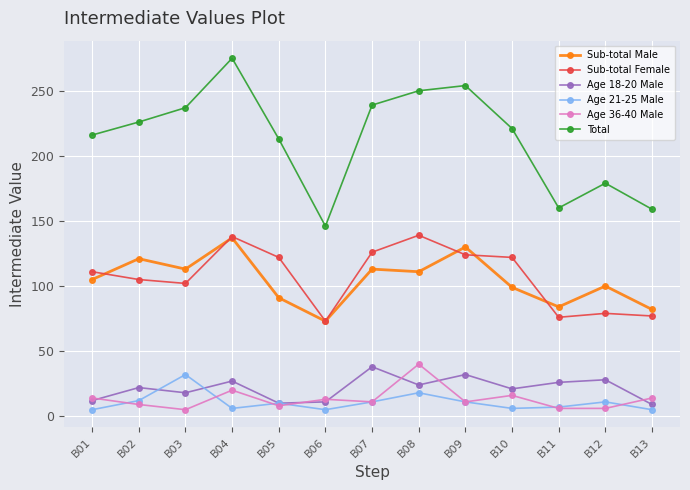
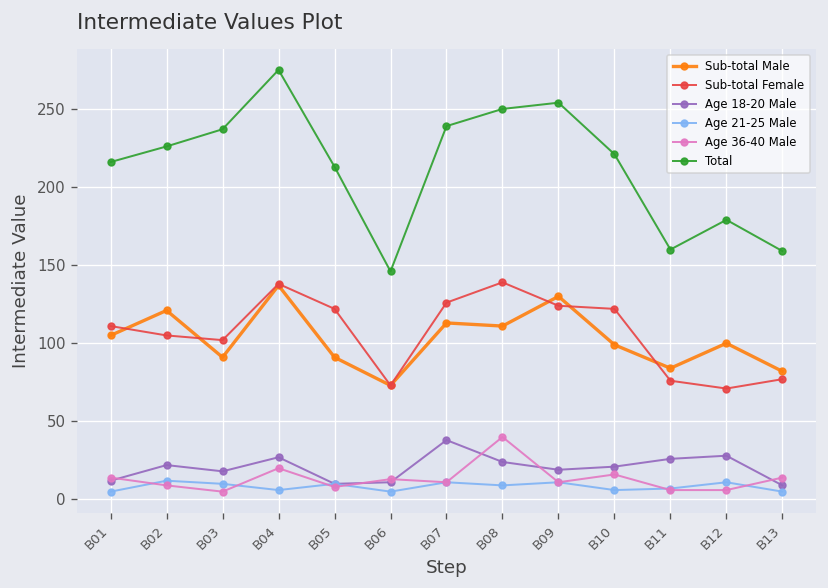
Sub-total Male, B03: 113 -> 91
Age 21-25 Male, B03: 32 -> 10
Age 21-25 Male, B08: 18 -> 9
Age 18-20 Male, B09: 32 -> 19
Sub-total Female, B12: 79 -> 71
